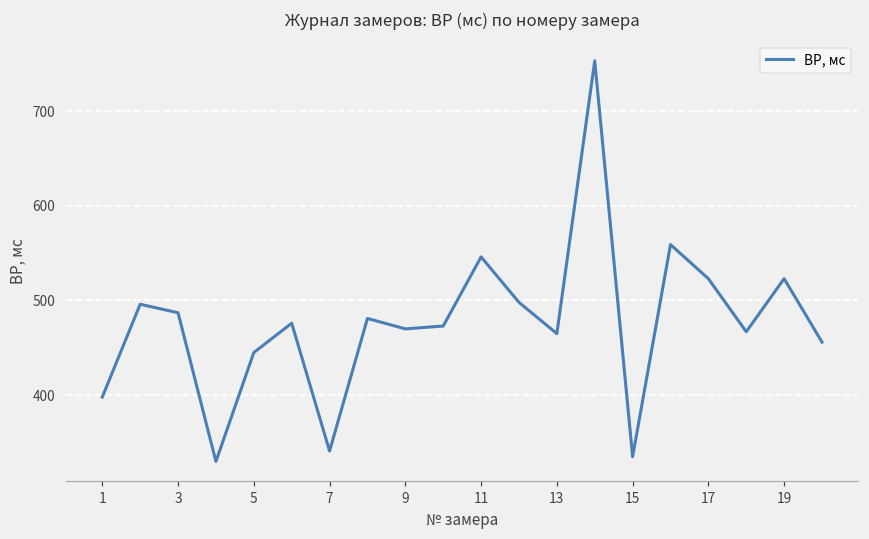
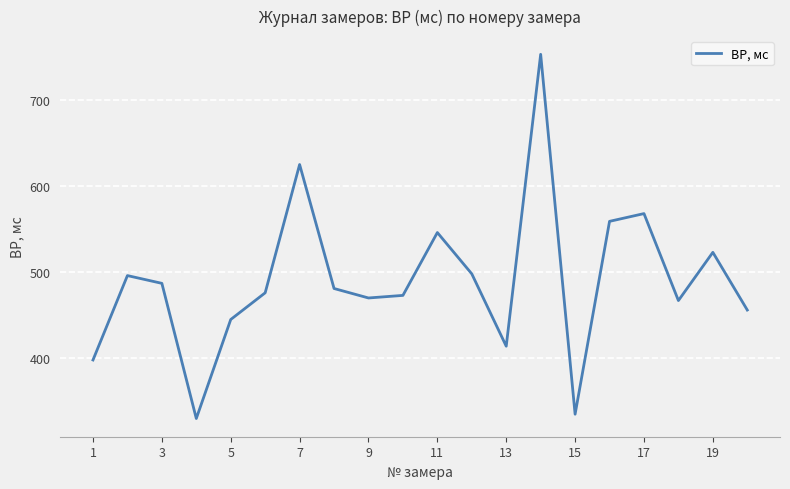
7: 340 -> 630
13: 470 -> 410
17: 520 -> 570
